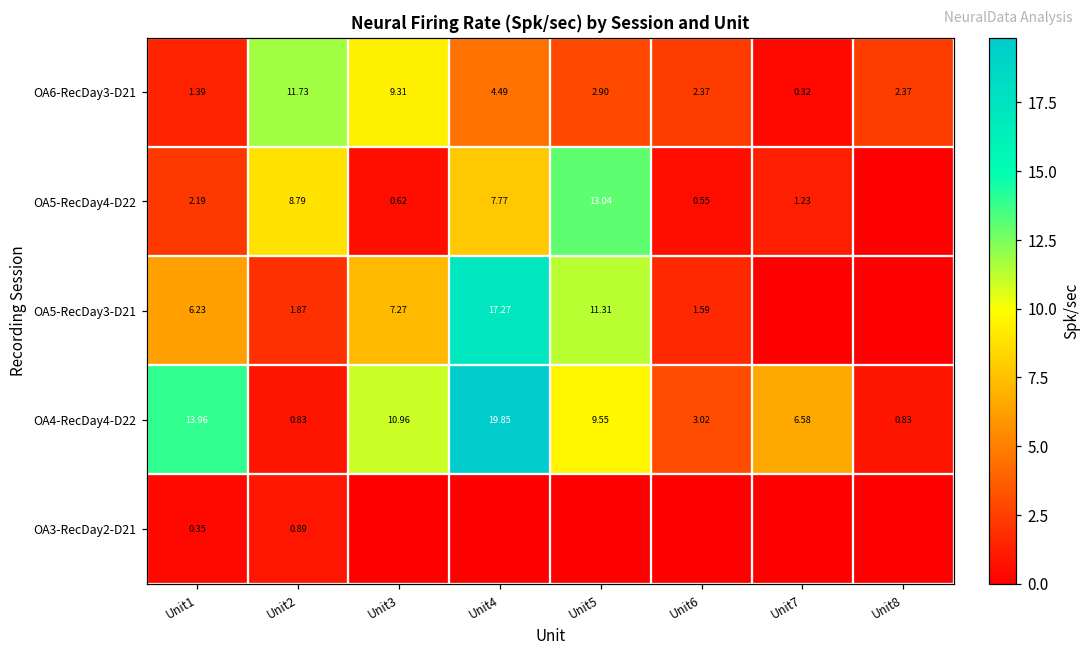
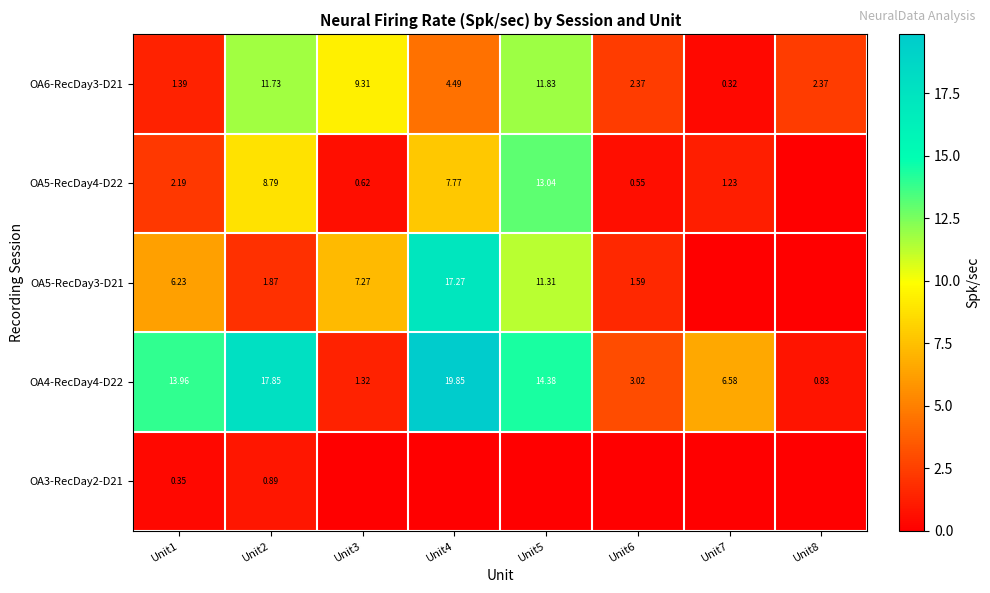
OA6-RecDay3-D21, Unit5: 2.90 -> 11.83
OA4-RecDay4-D22, Unit2: 0.83 -> 17.85
OA4-RecDay4-D22, Unit3: 10.96 -> 1.32
OA4-RecDay4-D22, Unit5: 9.55 -> 14.38
